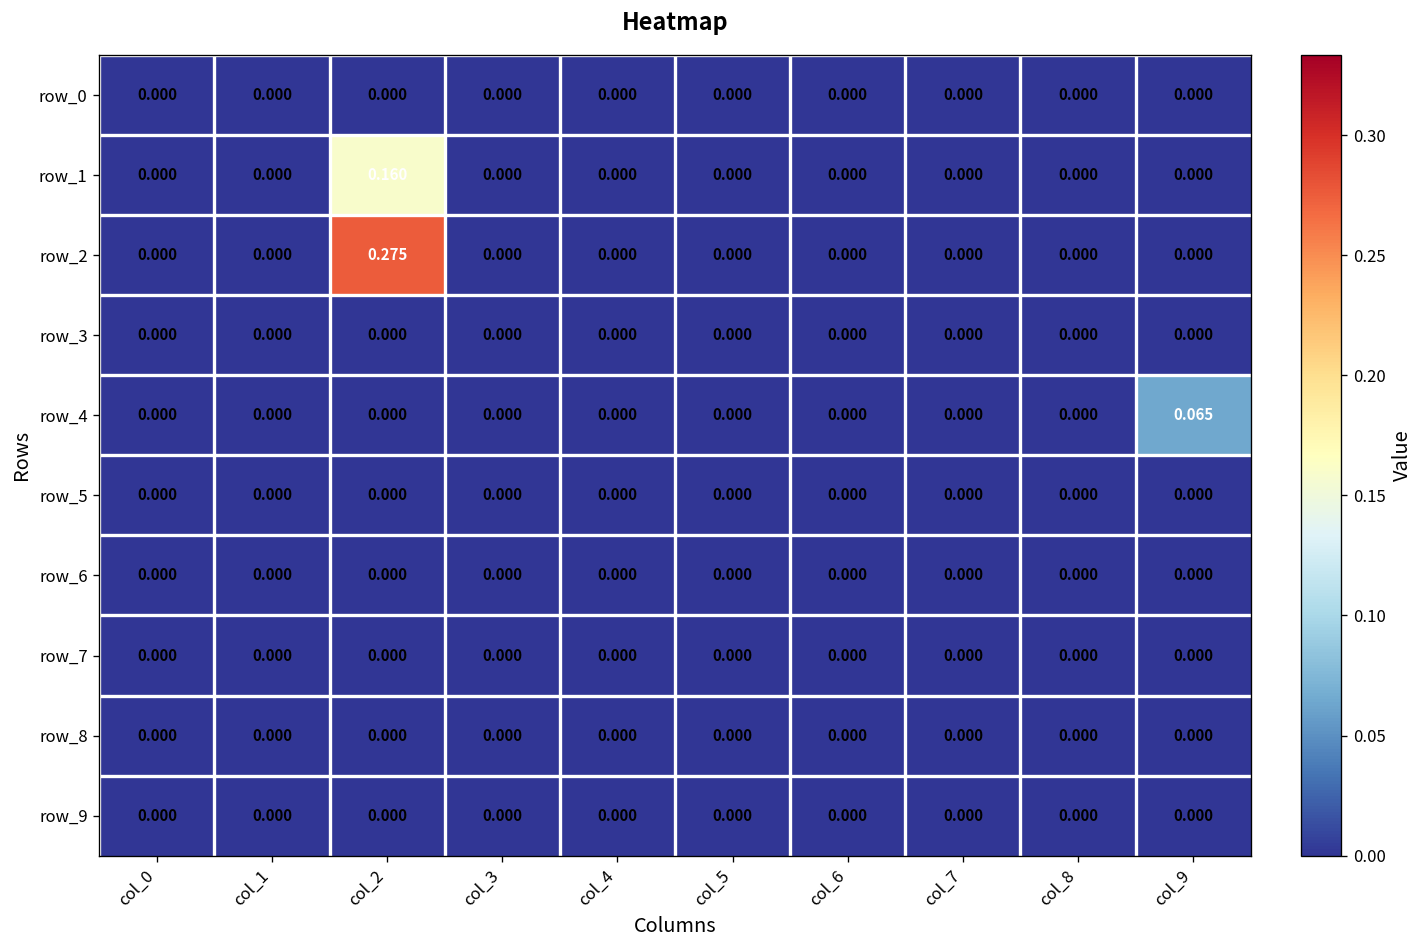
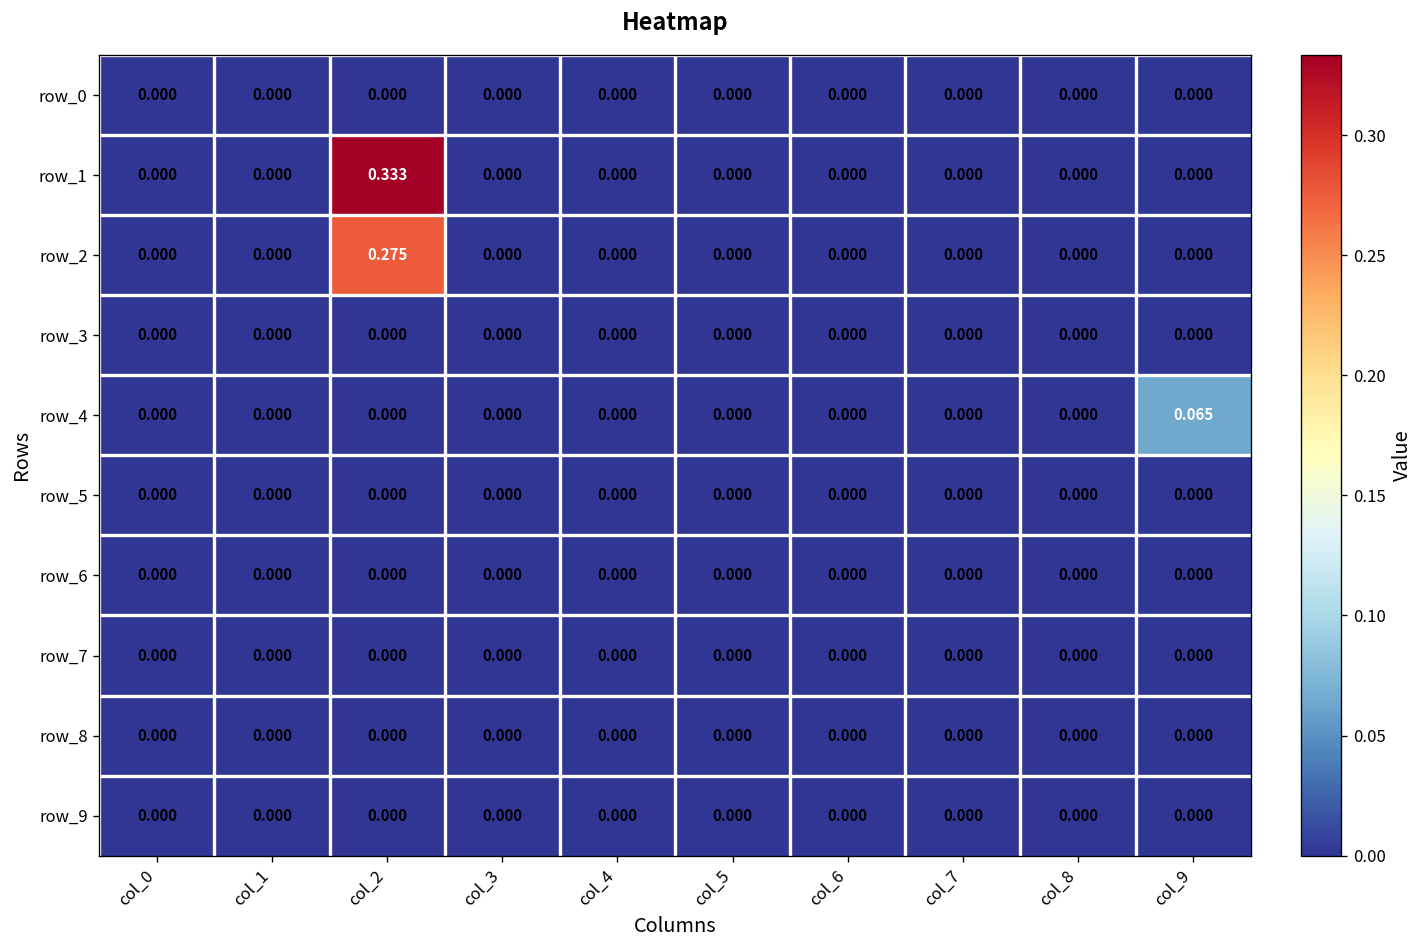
row_1, col_2: 0.160 -> 0.333
